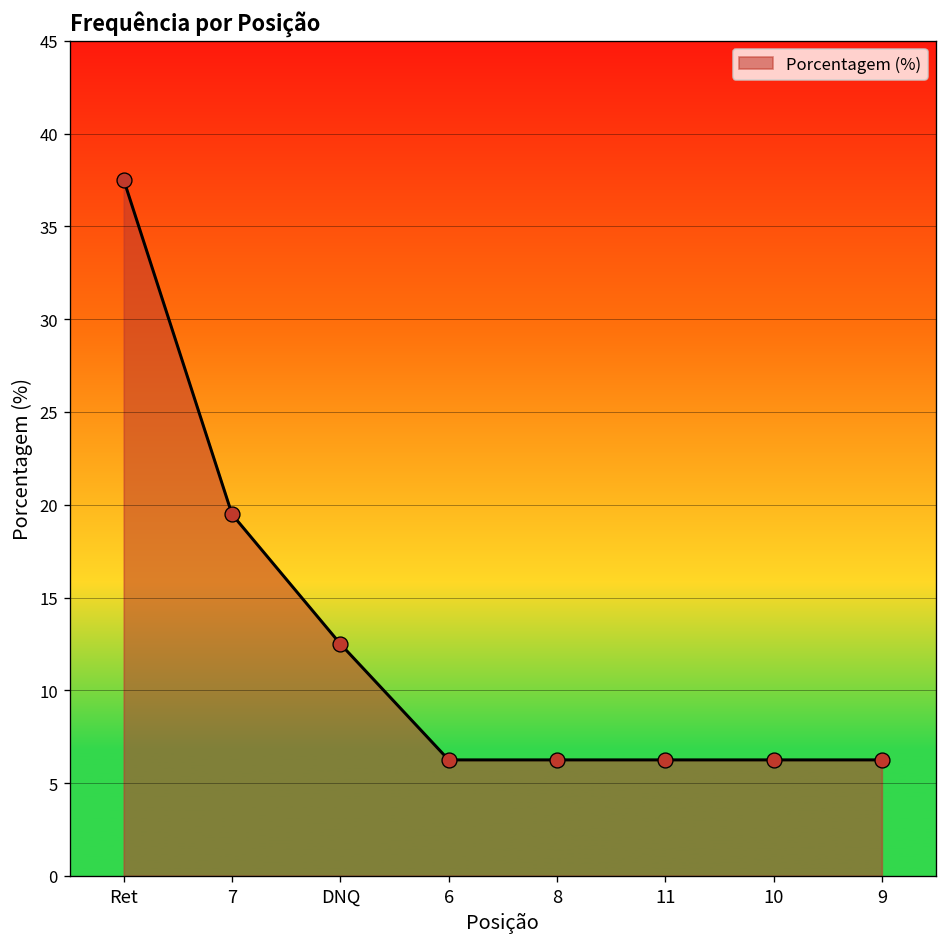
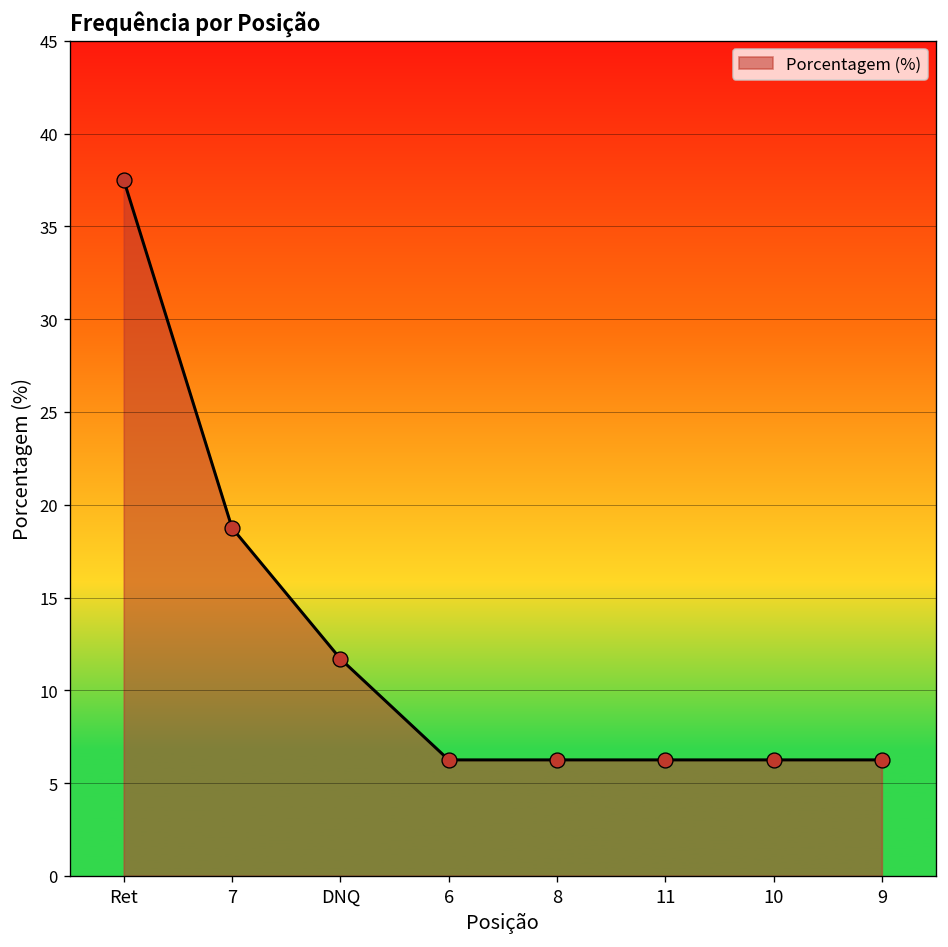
7: 19.5 -> 18.8
DNQ: 12.5 -> 11.7
